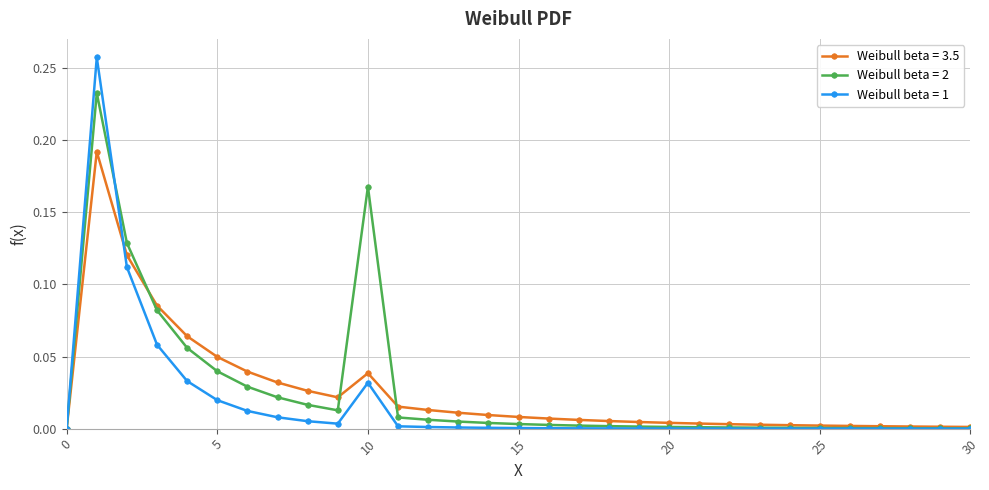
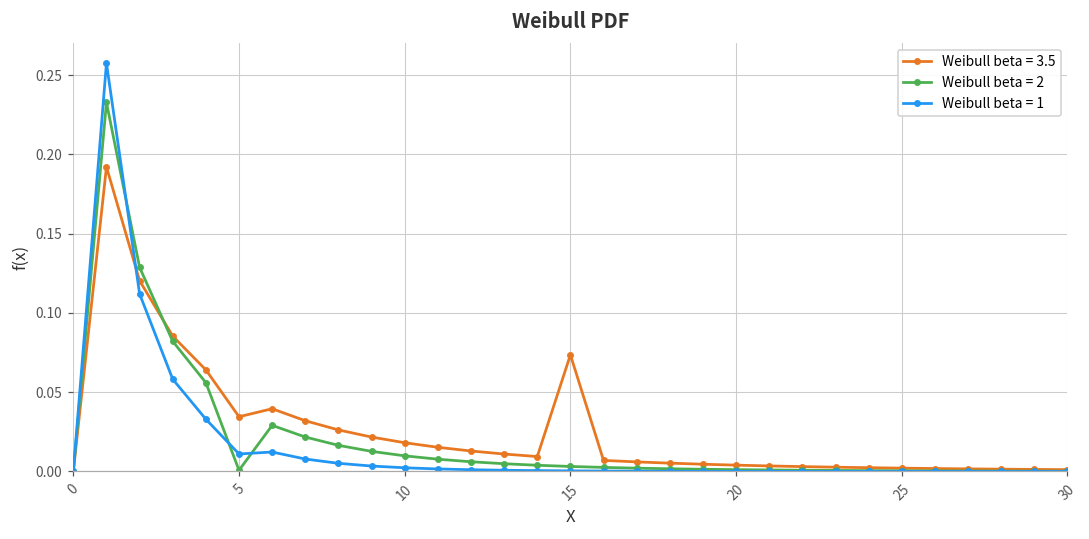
Weibull beta = 3.5, 5: 0.050 -> 0.035
Weibull beta = 2, 5: 0.040 -> 0.001
Weibull beta = 1, 5: 0.020 -> 0.011
Weibull beta = 3.5, 10: 0.038 -> 0.018
Weibull beta = 2, 10: 0.168 -> 0.010
Weibull beta = 1, 10: 0.032 -> 0.002
Weibull beta = 3.5, 15: 0.008 -> 0.074
